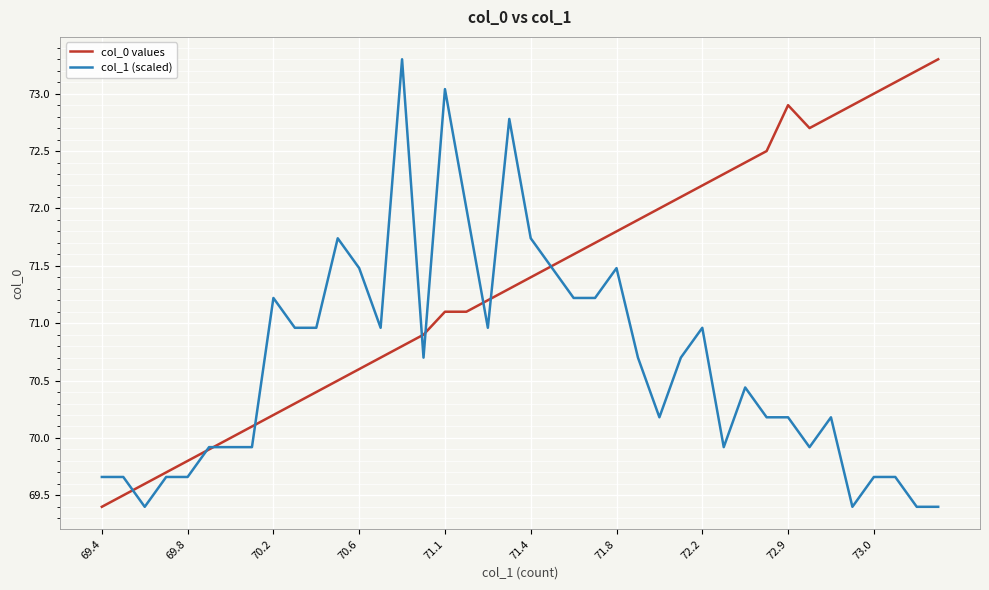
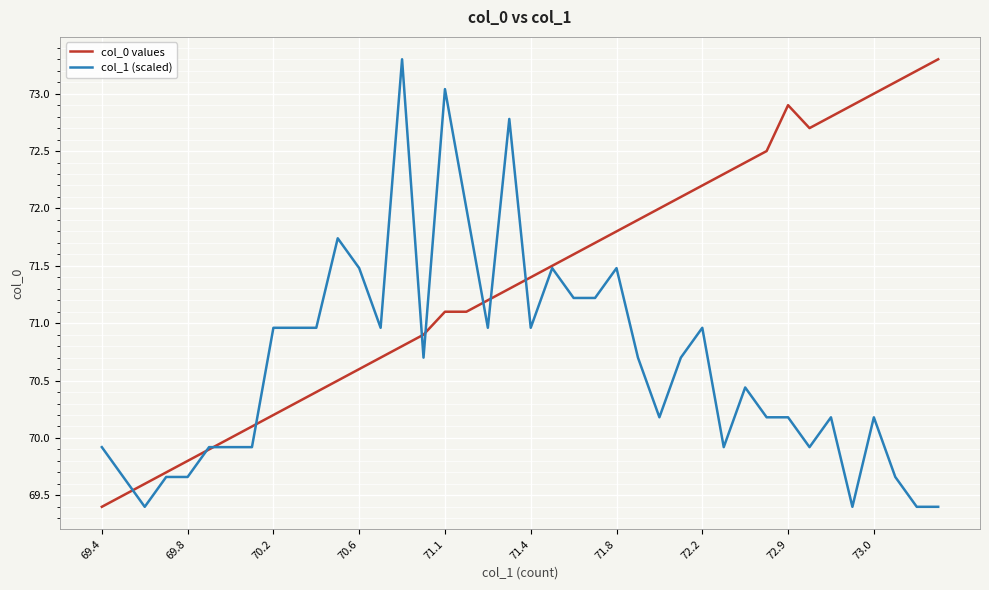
col_1 (scaled), 69.4: 69.66 -> 69.92
col_1 (scaled), 70.2: 71.22 -> 70.96
col_1 (scaled), 71.4: 71.74 -> 70.96
col_1 (scaled), 73.0: 69.66 -> 70.18
